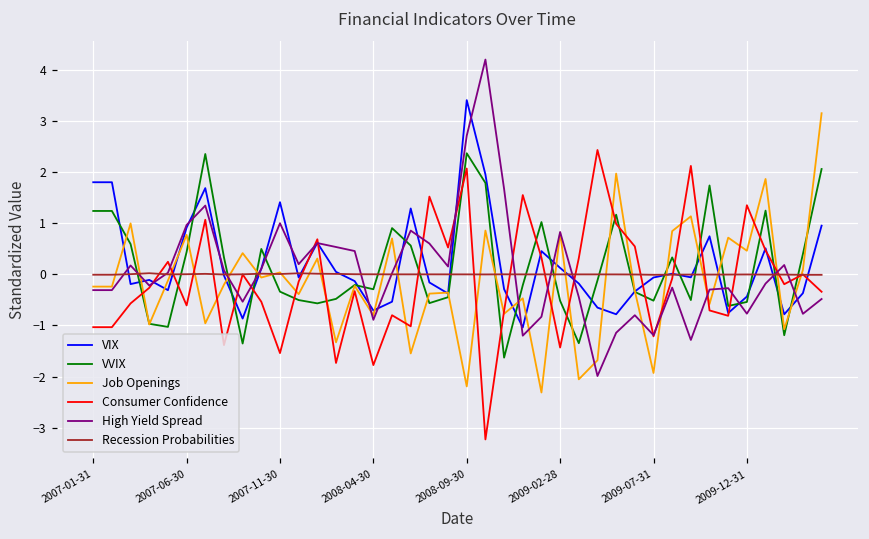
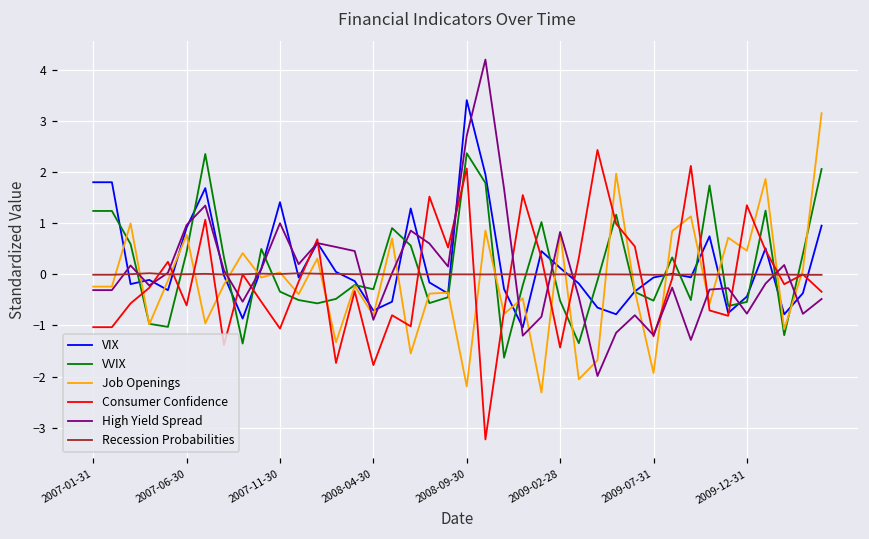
Consumer Confidence, 2007-11-30: -1.5 -> -1.1
